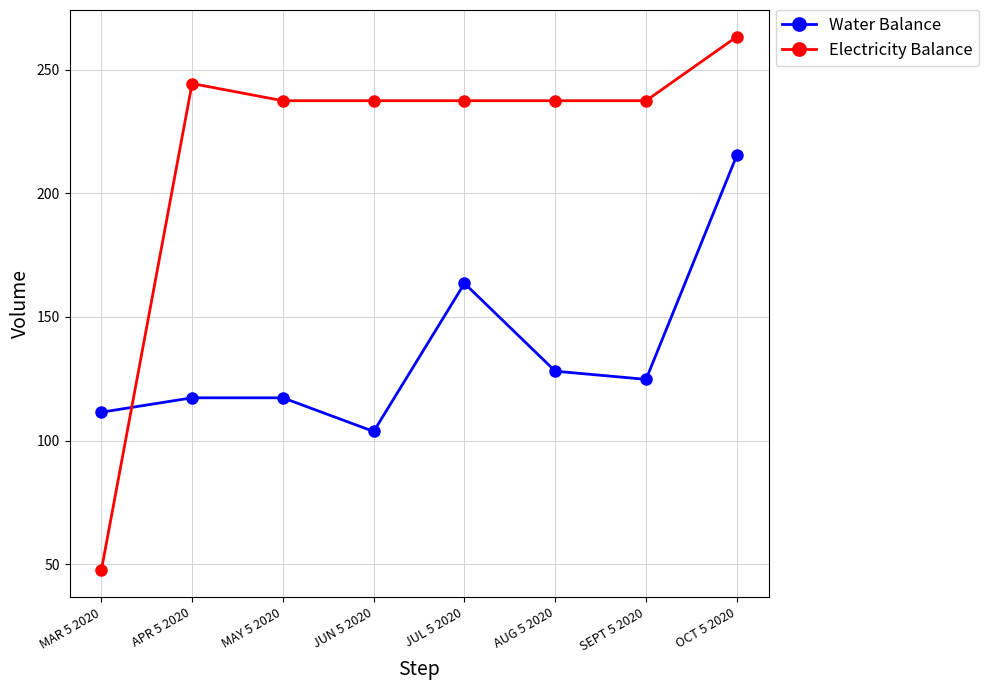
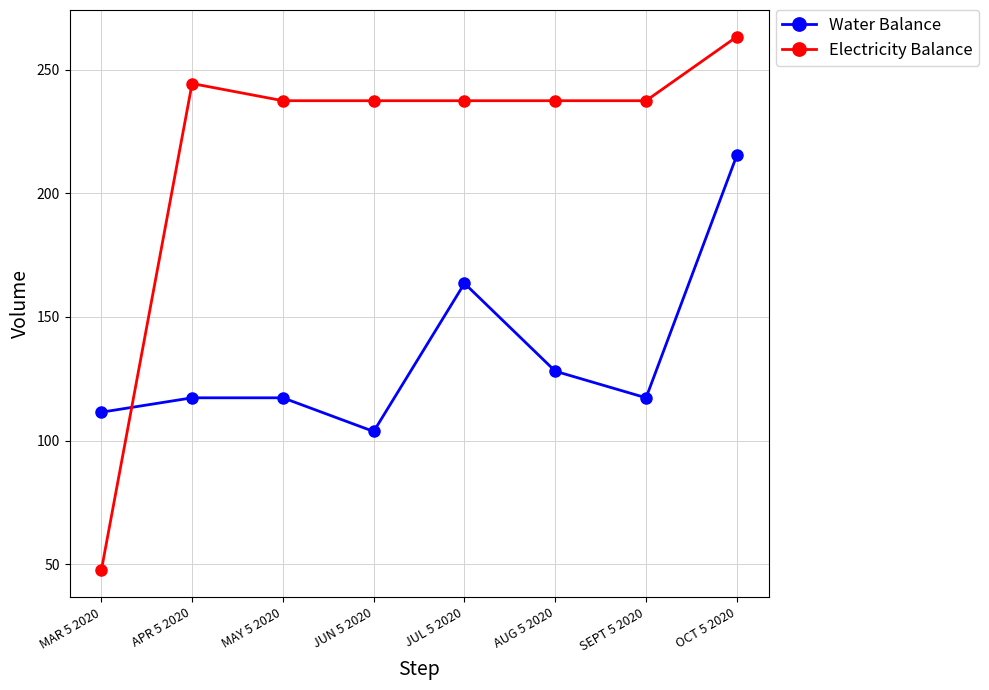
Water Balance, SEPT 5 2020: 125 -> 117
